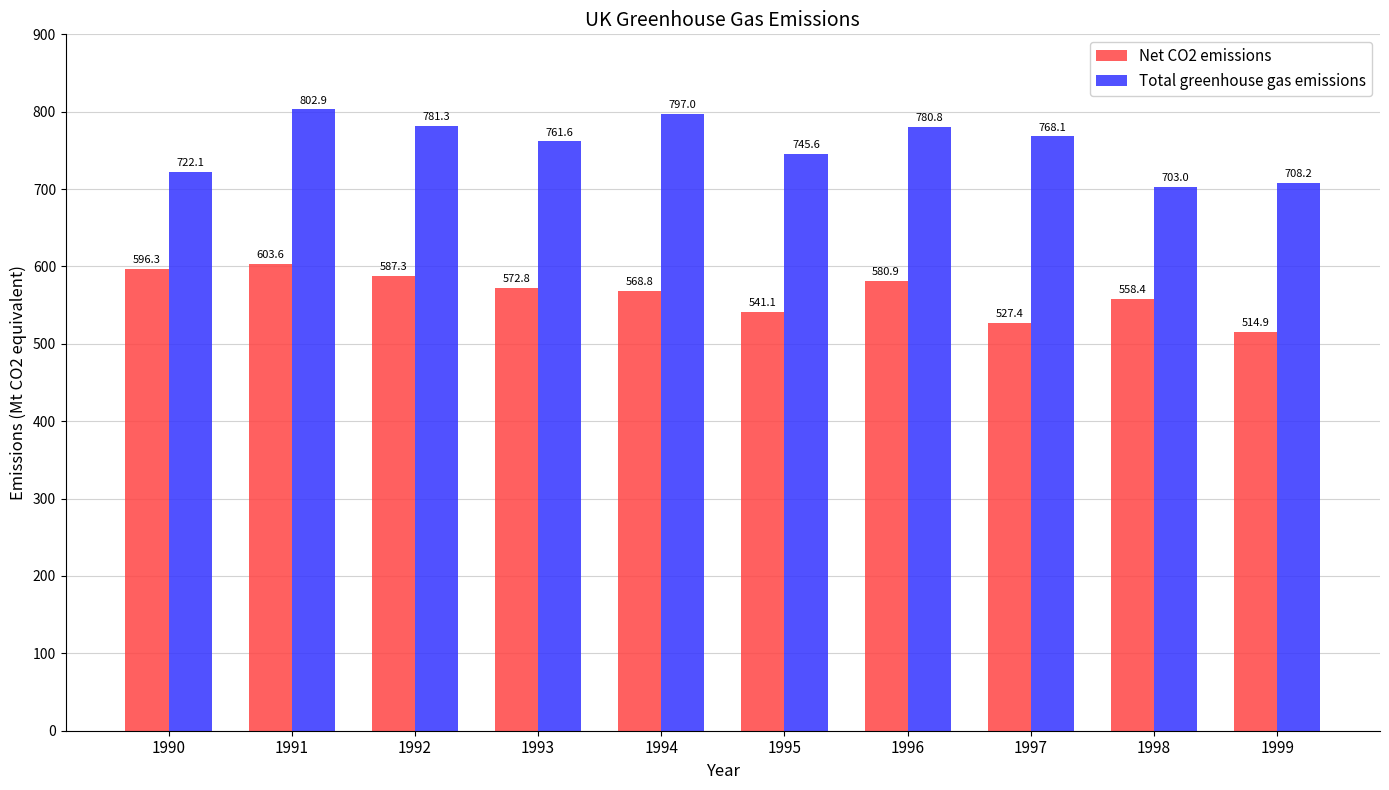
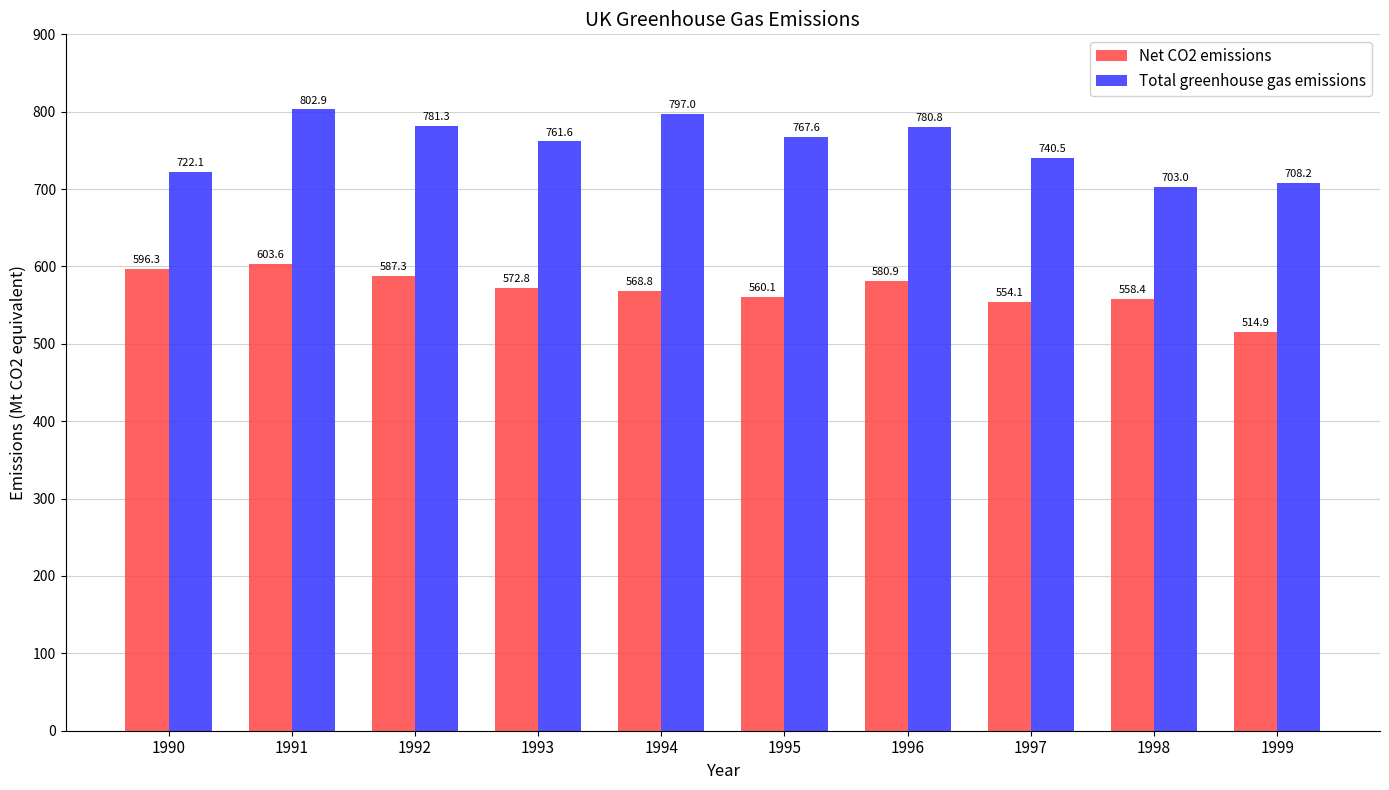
Net CO2 emissions, 1995: 541.1 -> 560.1
Total greenhouse gas emissions, 1995: 745.6 -> 767.6
Net CO2 emissions, 1997: 527.4 -> 554.1
Total greenhouse gas emissions, 1997: 768.1 -> 740.5
